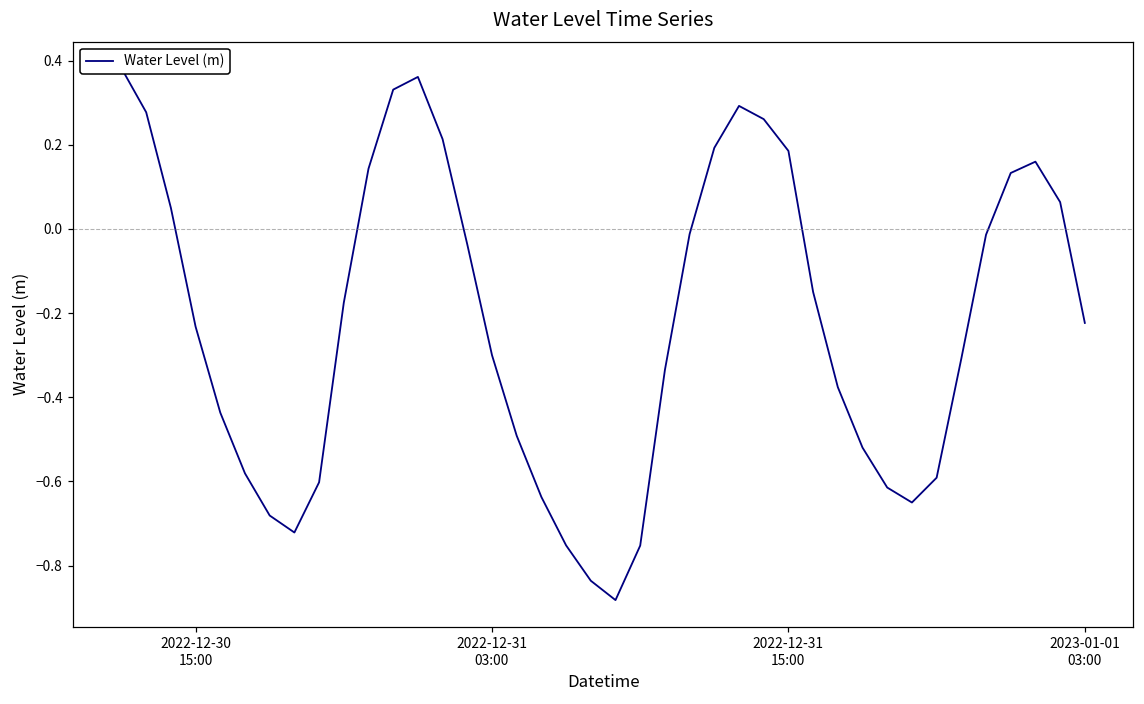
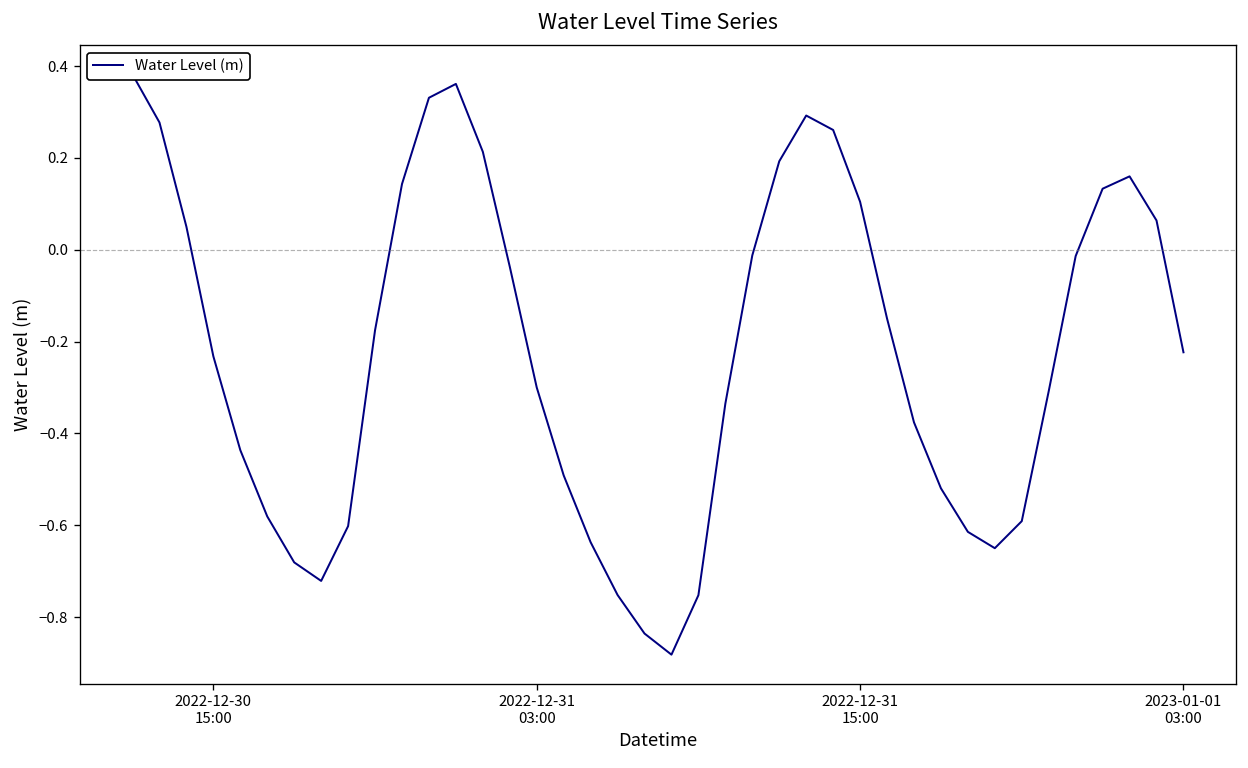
2022-12-31 15:00: 0.19 -> 0.10
